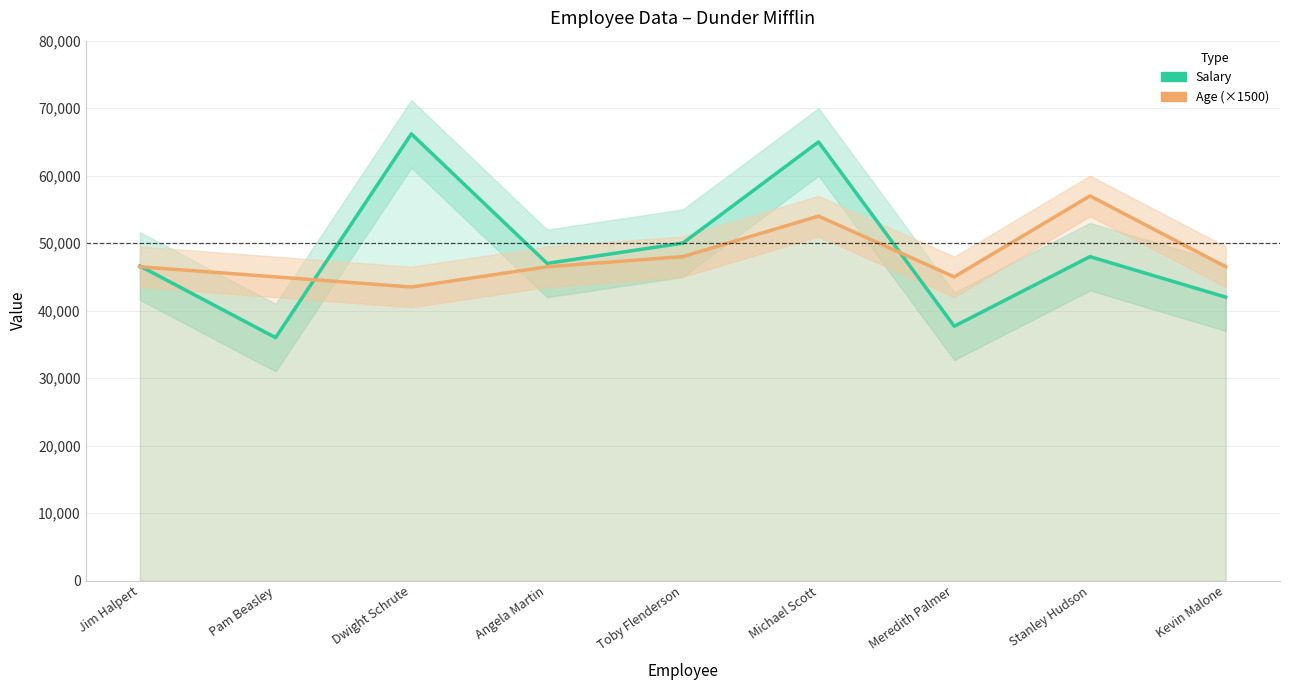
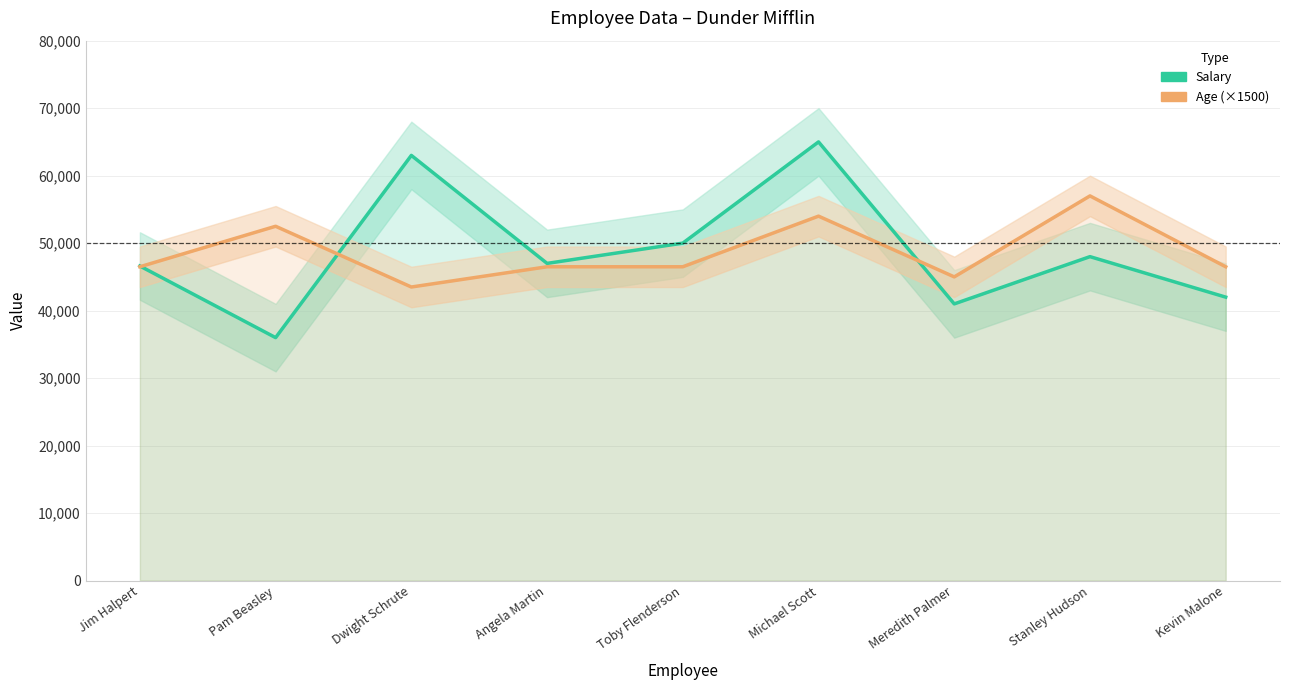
Age (×1500), Pam Beasley: 45,000 -> 53,000
Salary, Dwight Schrute: 66,000 -> 63,000
Age (×1500), Toby Flenderson: 48,000 -> 47,000
Salary, Meredith Palmer: 38,000 -> 41,000
